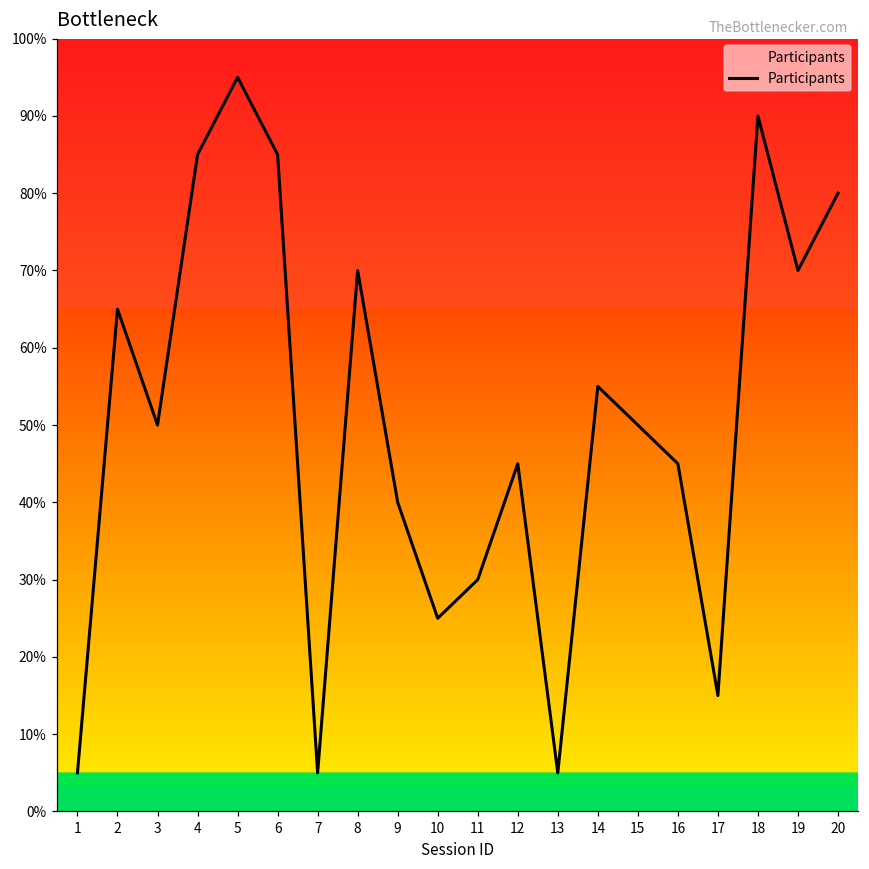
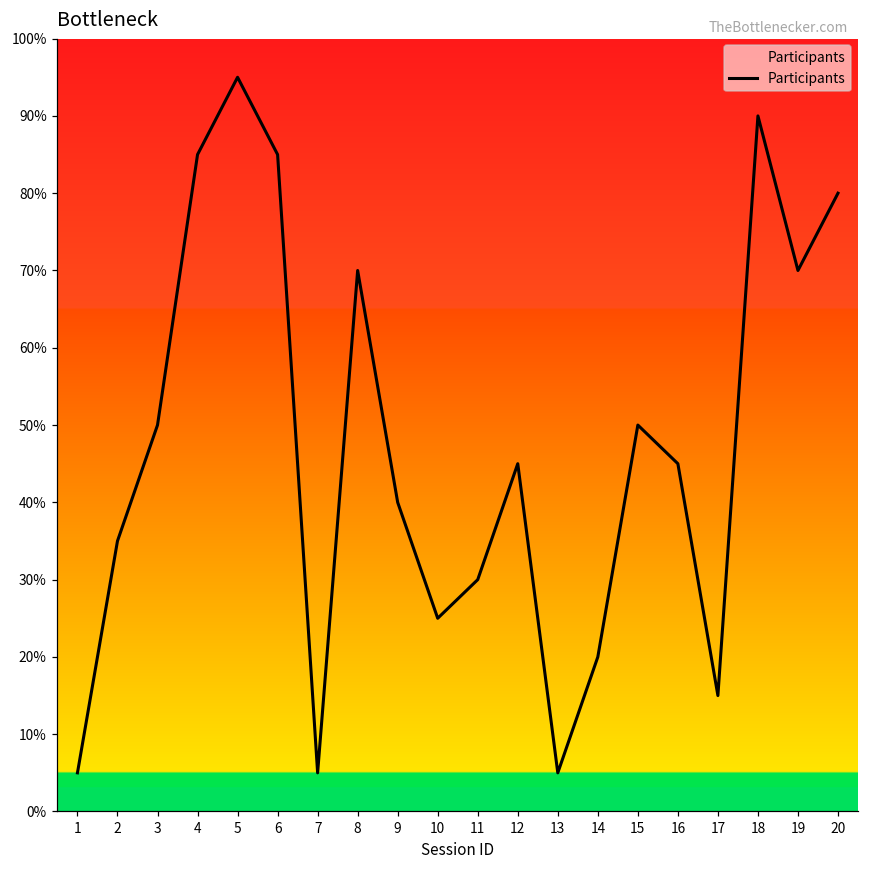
2: 65% -> 35%
14: 55% -> 20%
